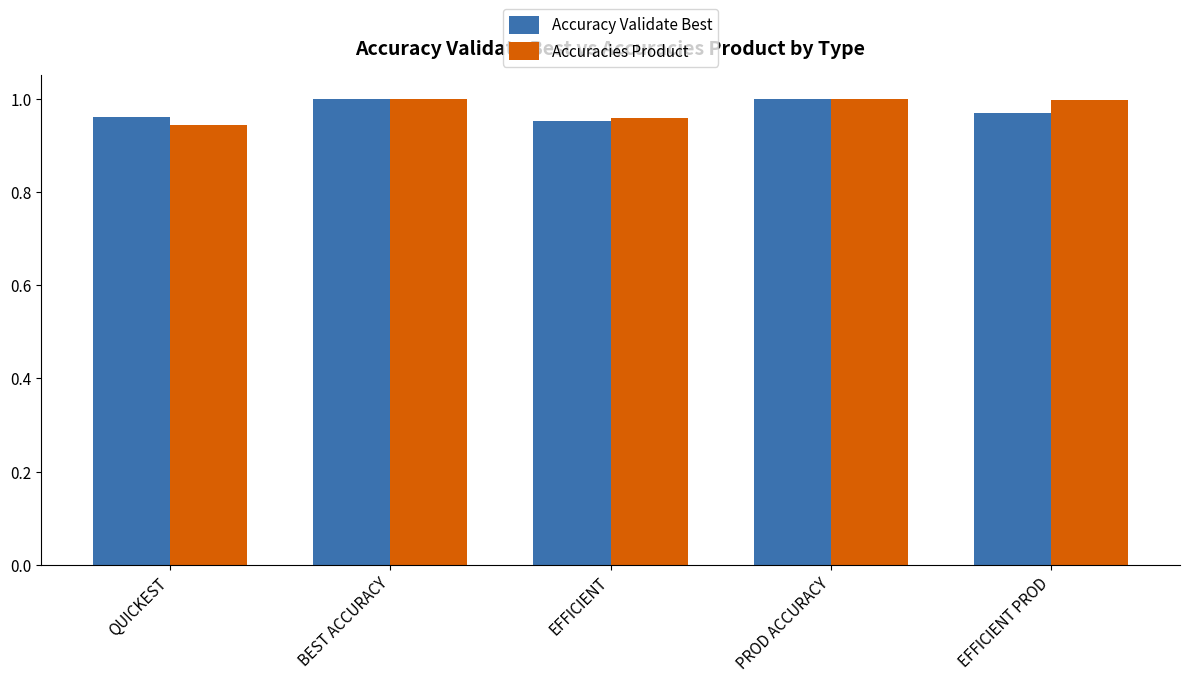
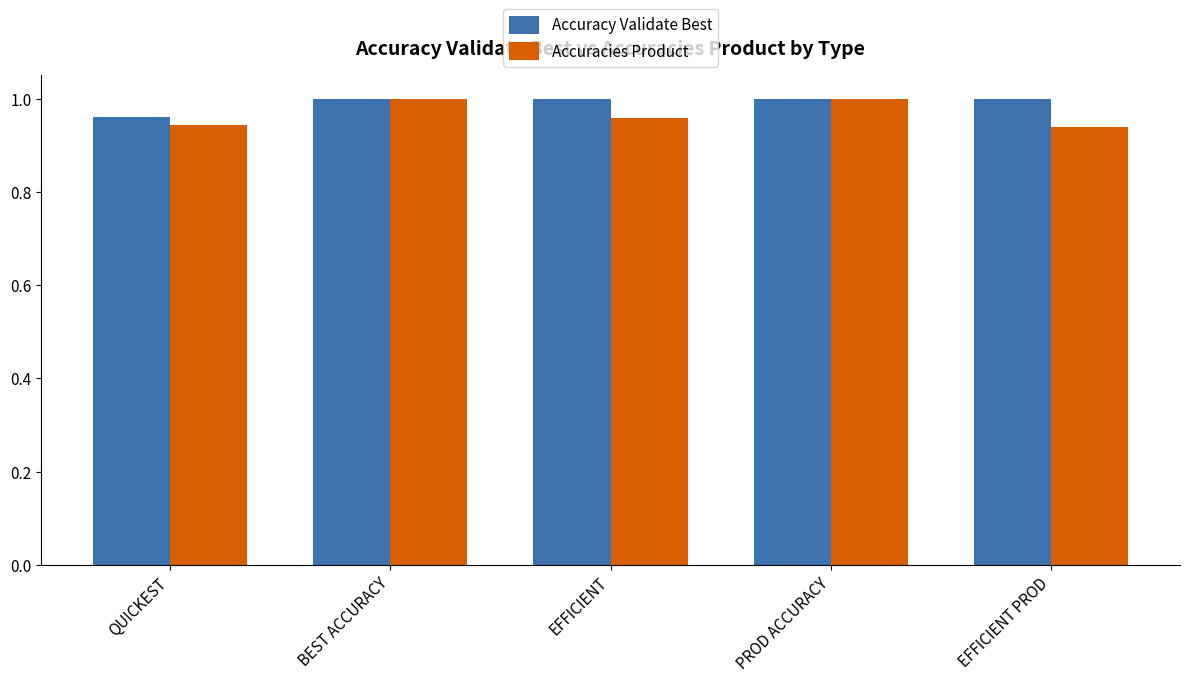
Accuracy Validate Best, EFFICIENT: 0.95 -> 1.00
Accuracy Validate Best, EFFICIENT PROD: 0.97 -> 1.00
Accuracies Product, EFFICIENT PROD: 1.00 -> 0.94
